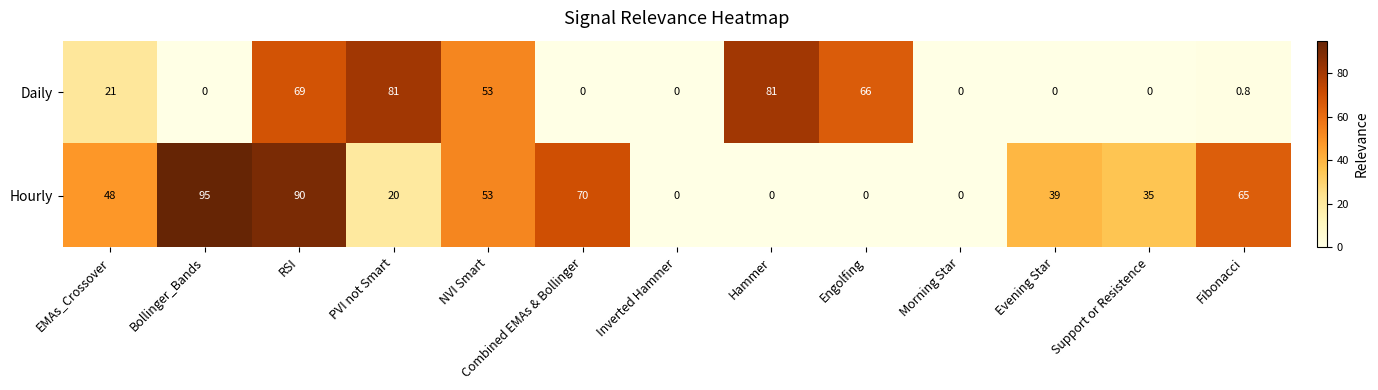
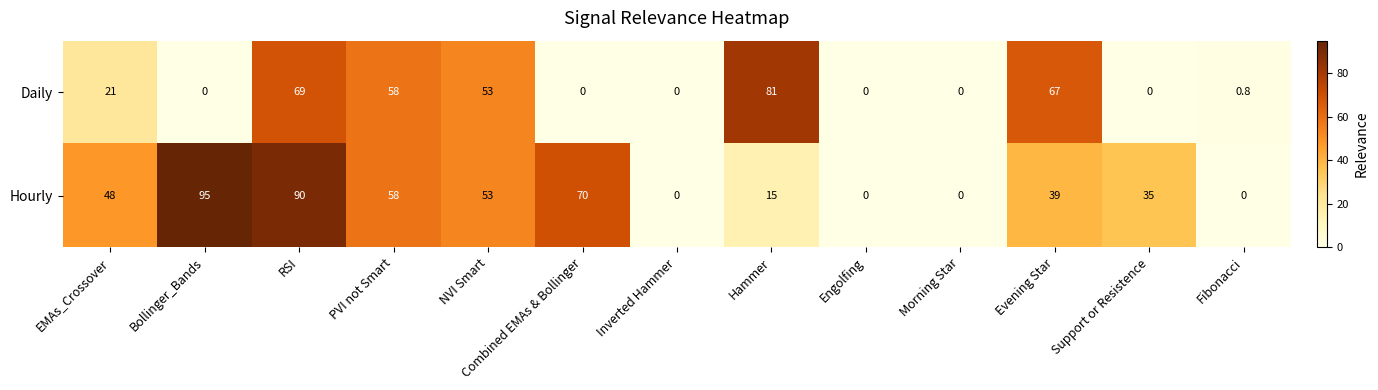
Daily, PVI not Smart: 81 -> 58
Daily, Engolfing: 66 -> 0
Daily, Evening Star: 0 -> 67
Hourly, PVI not Smart: 20 -> 58
Hourly, Hammer: 0 -> 15
Hourly, Fibonacci: 65 -> 0
